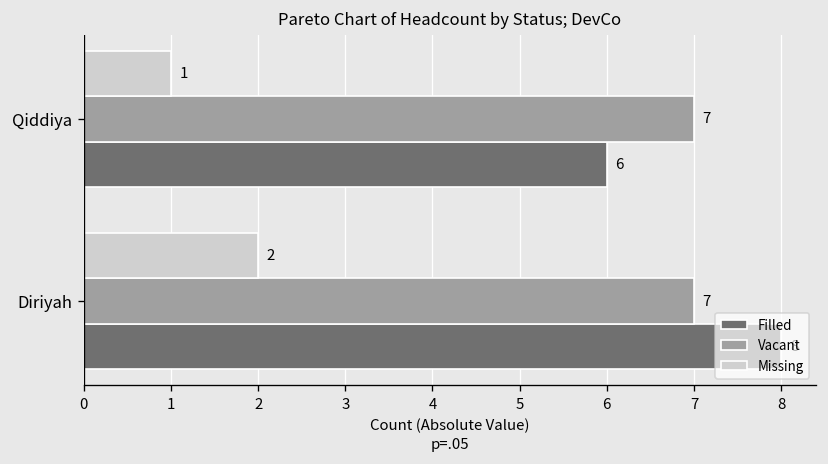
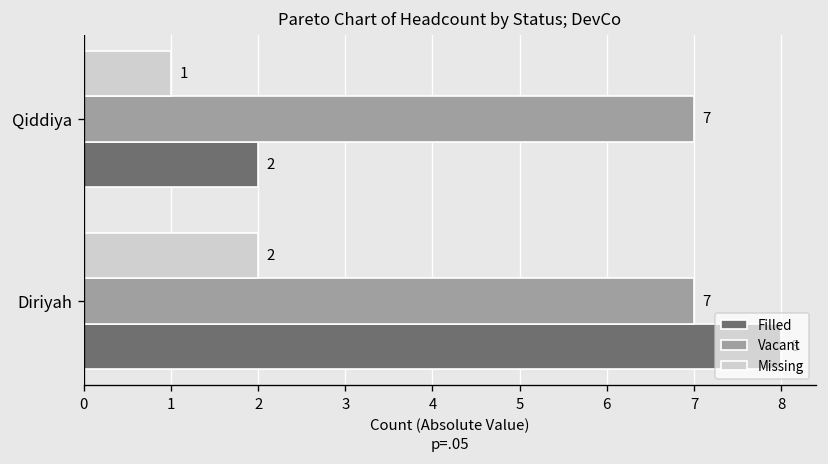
Filled, Qiddiya: 6 -> 2
